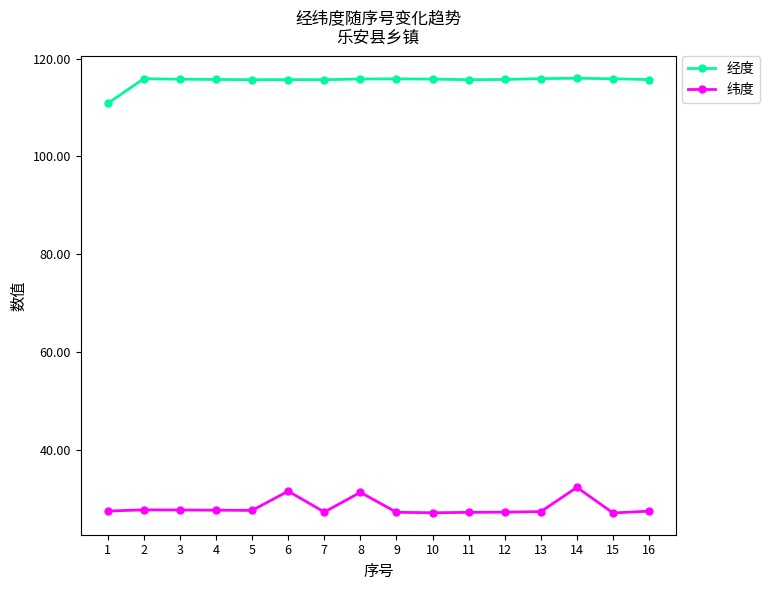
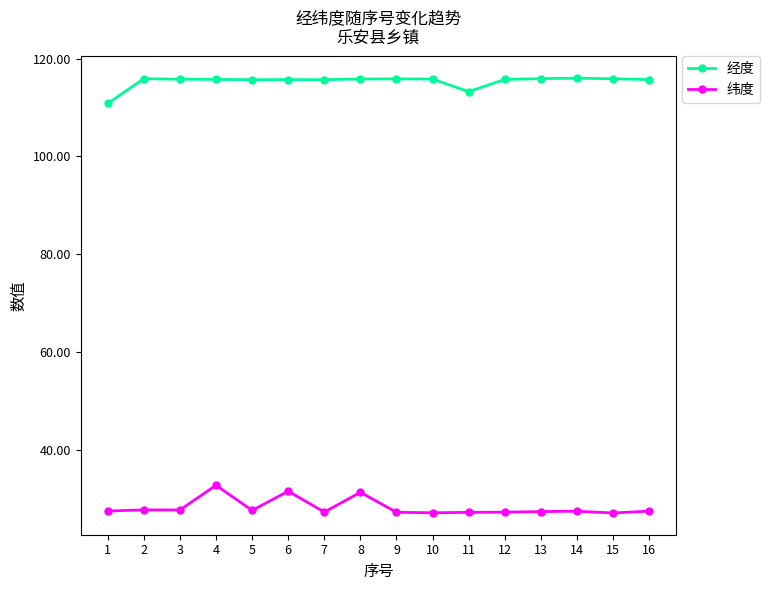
纬度, 4: 28 -> 33
经度, 11: 116 -> 113
纬度, 14: 32 -> 27
